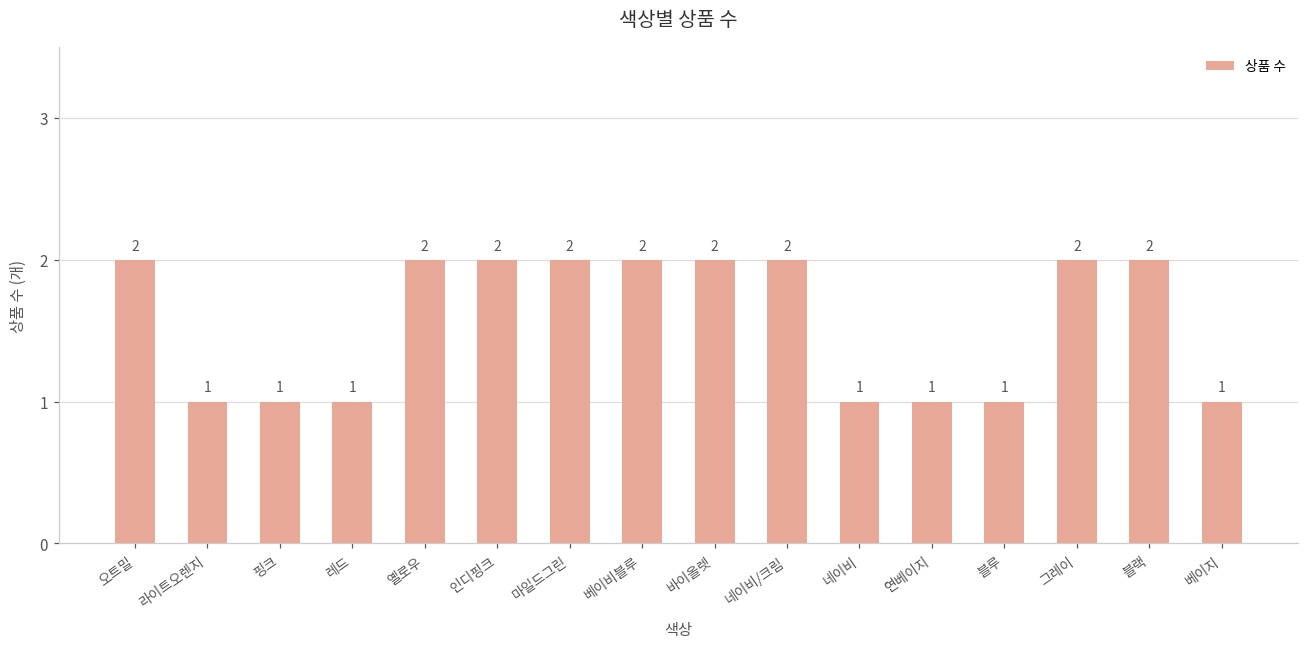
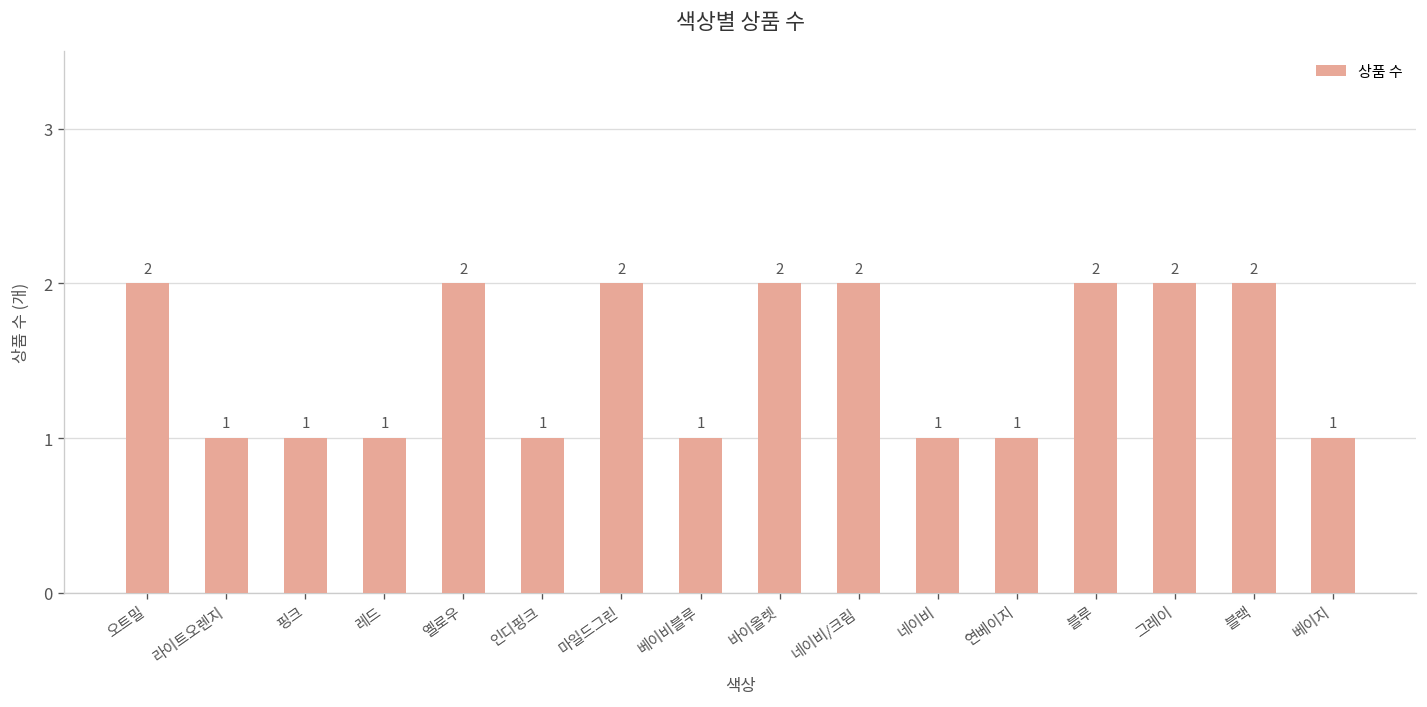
인디핑크: 2 -> 1
베이비블루: 2 -> 1
블루: 1 -> 2
